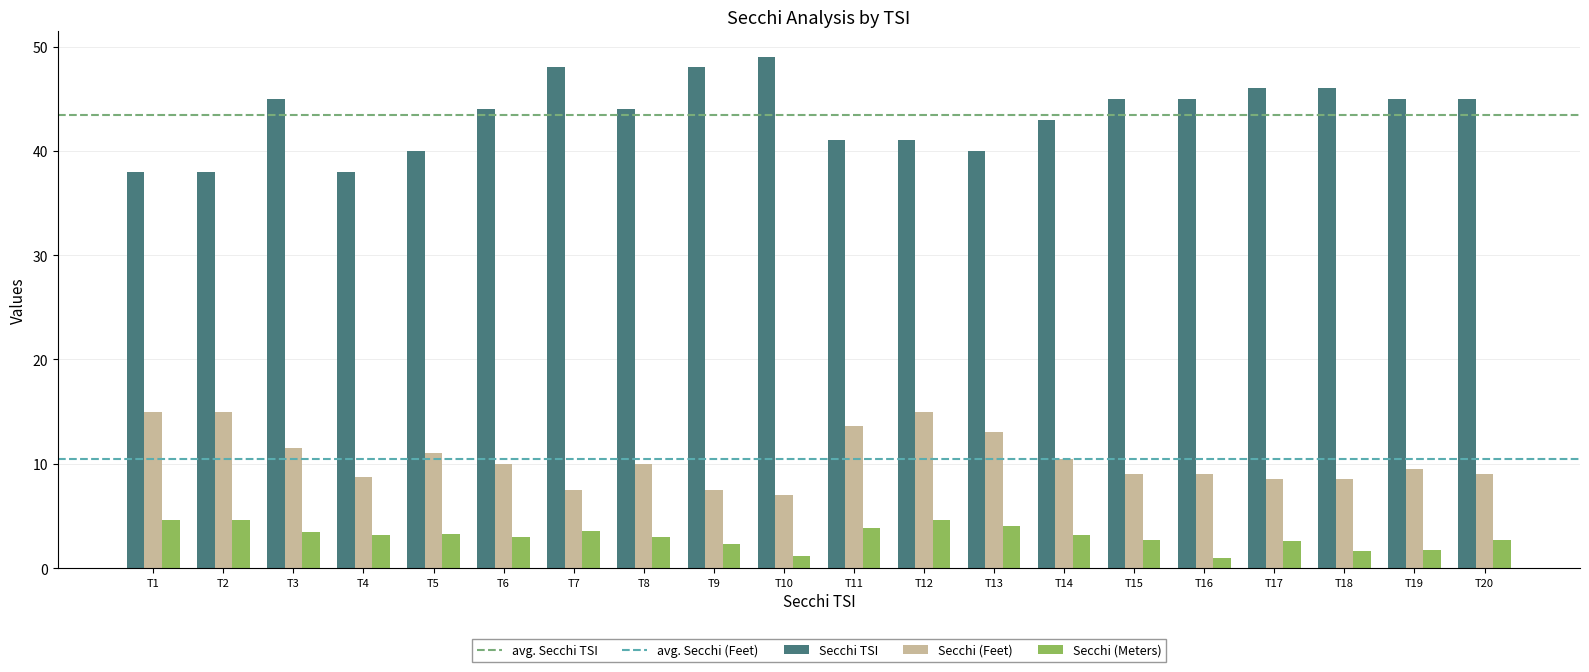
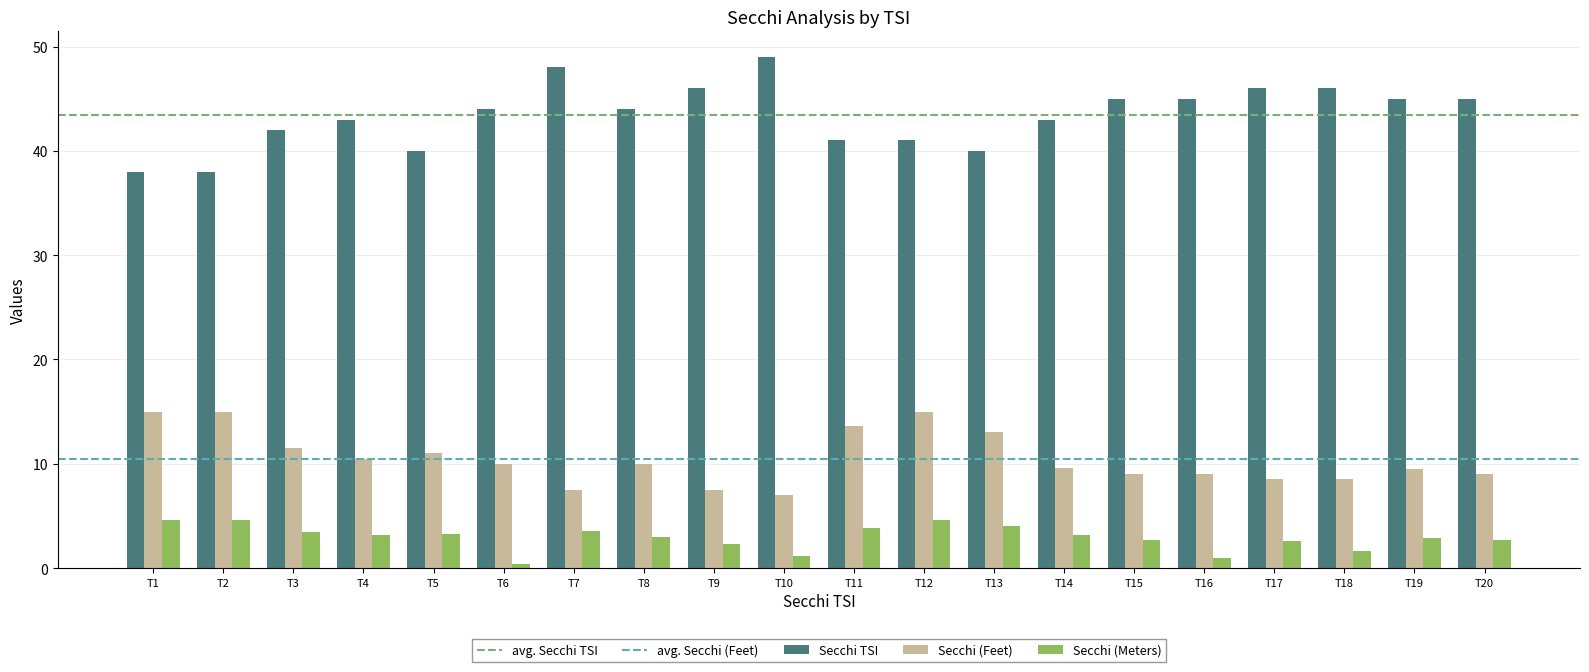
Secchi TSI, T3: 45 -> 42
Secchi TSI, T4: 38 -> 43
Secchi (Feet), T4: 8.7 -> 10.5
Secchi (Meters), T6: 3.0 -> 0.4
Secchi TSI, T9: 48 -> 46
Secchi (Feet), T14: 10.5 -> 9.6
Secchi (Meters), T19: 1.7 -> 2.9
